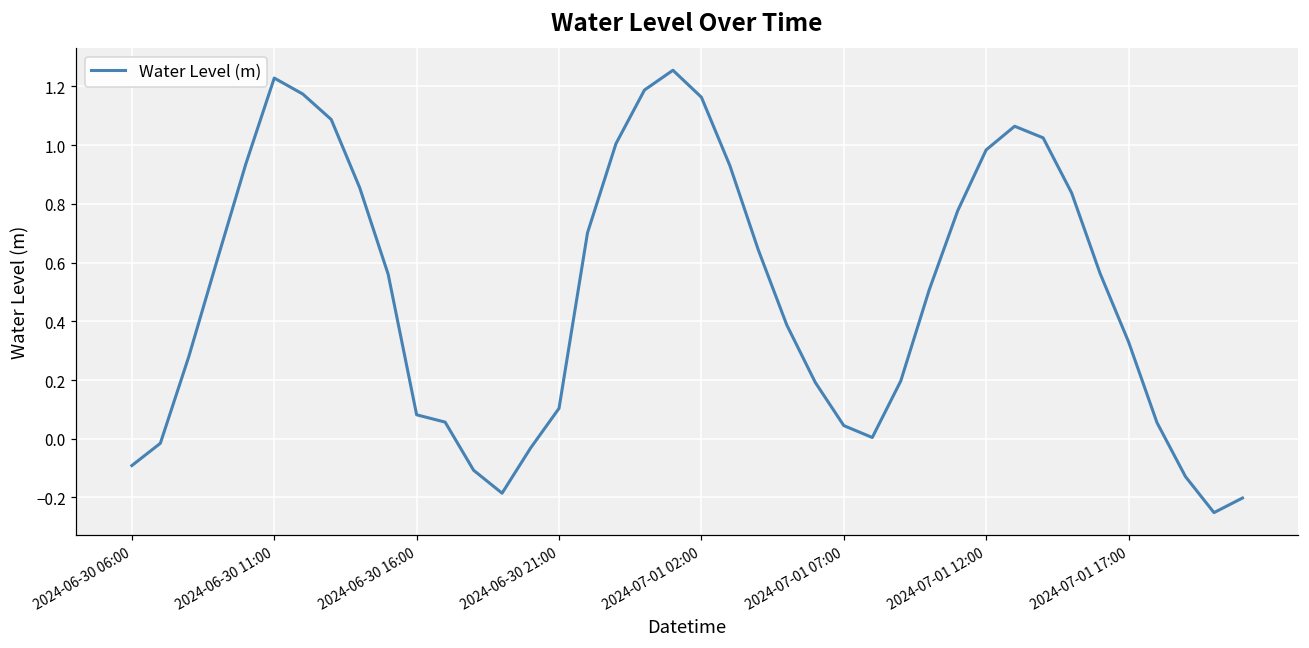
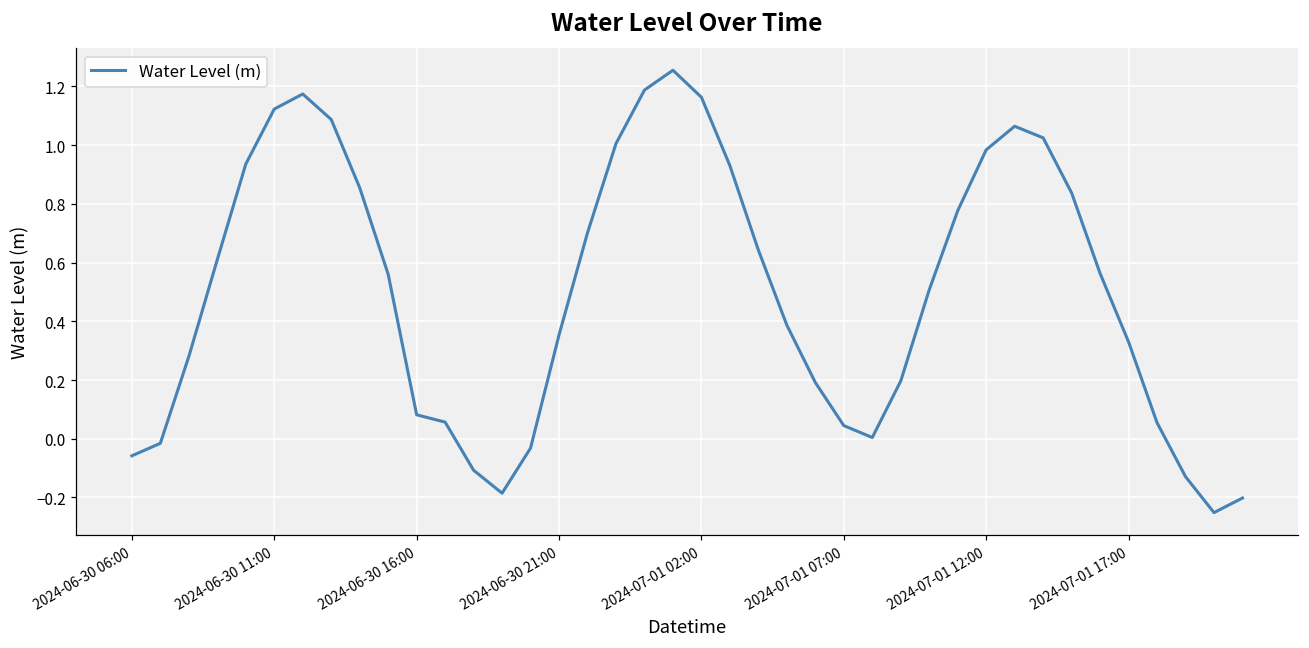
2024-06-30 06:00: -0.09 -> -0.06
2024-06-30 11:00: 1.23 -> 1.12
2024-06-30 21:00: 0.10 -> 0.35
